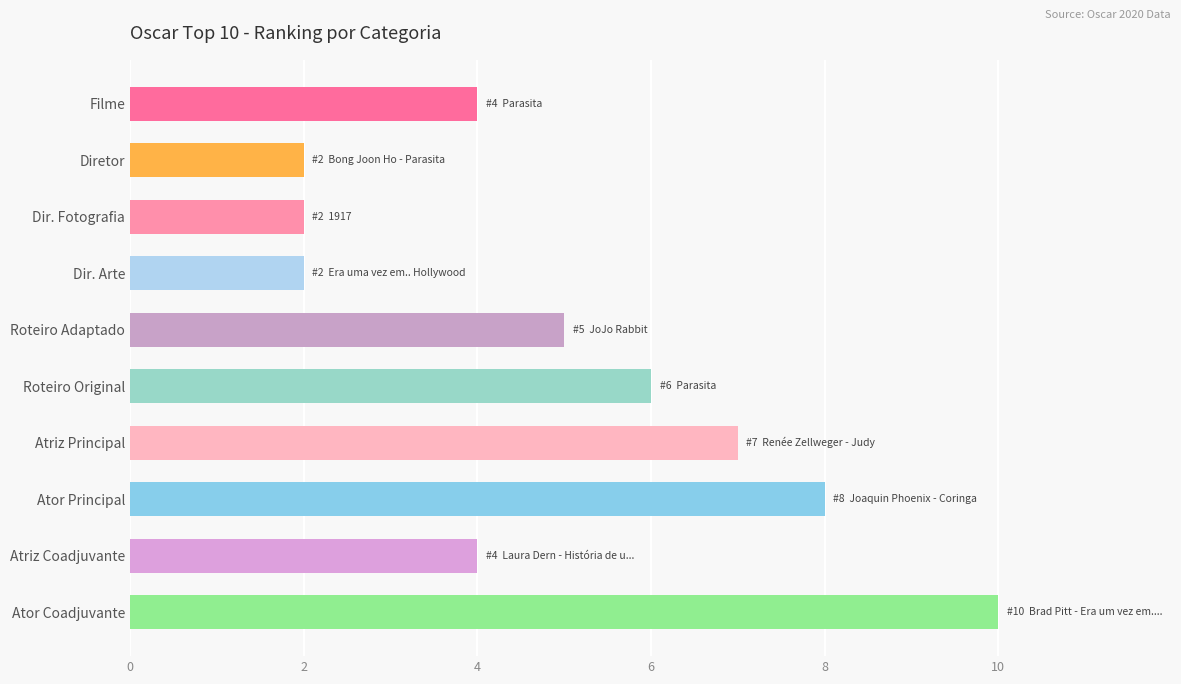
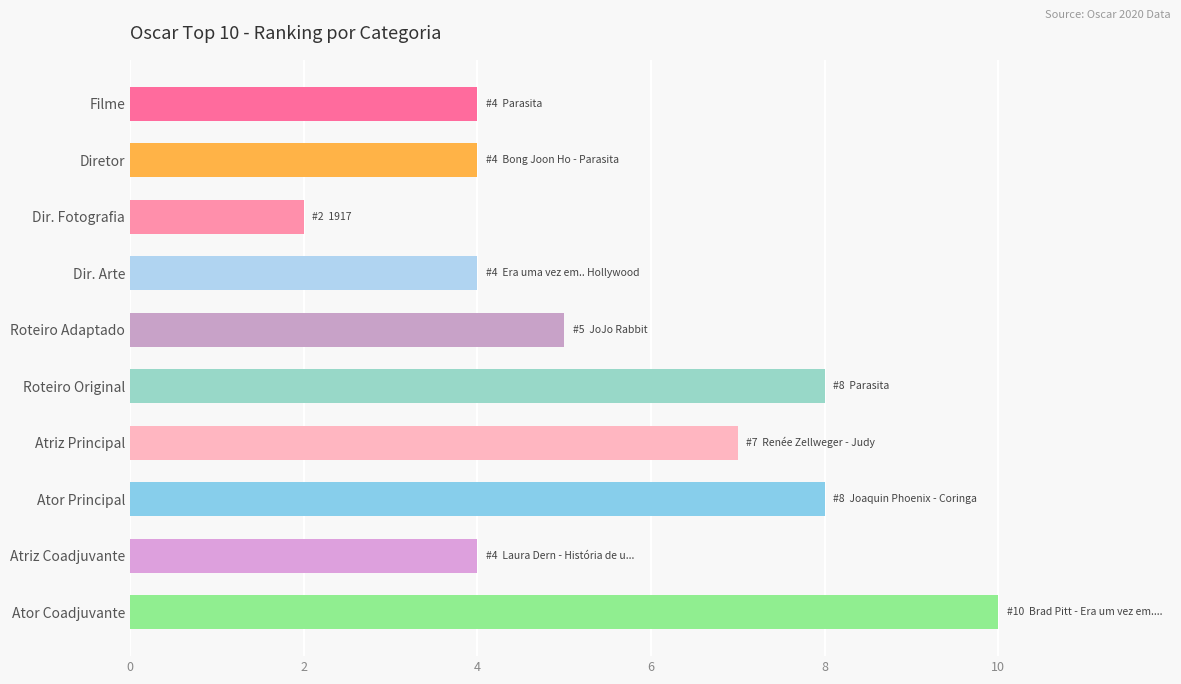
Diretor: 2 -> 4
Dir. Arte: 2 -> 4
Roteiro Original: 6 -> 8
